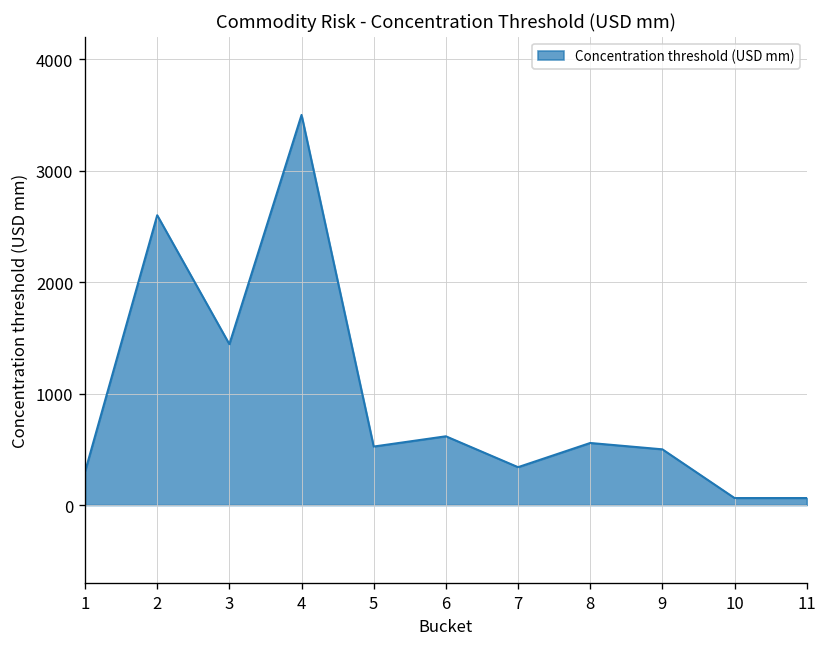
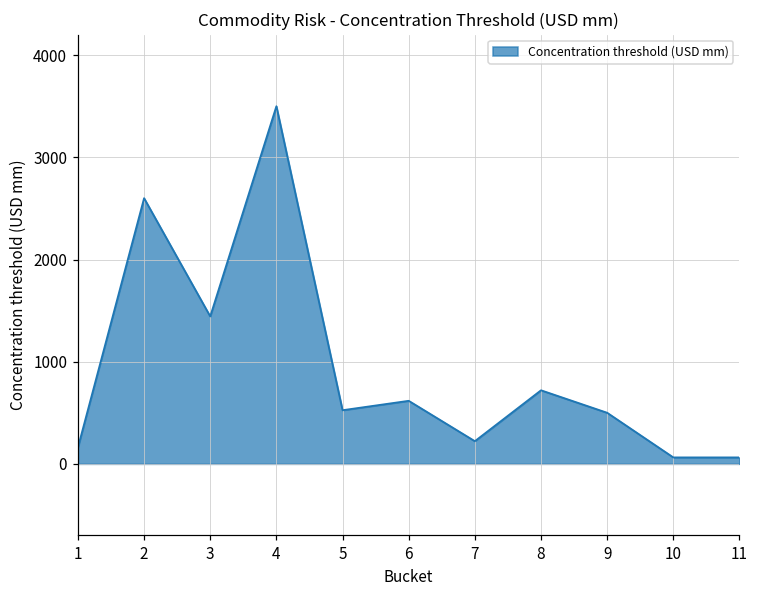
1: 300 -> 200
7: 300 -> 200
8: 600 -> 700
